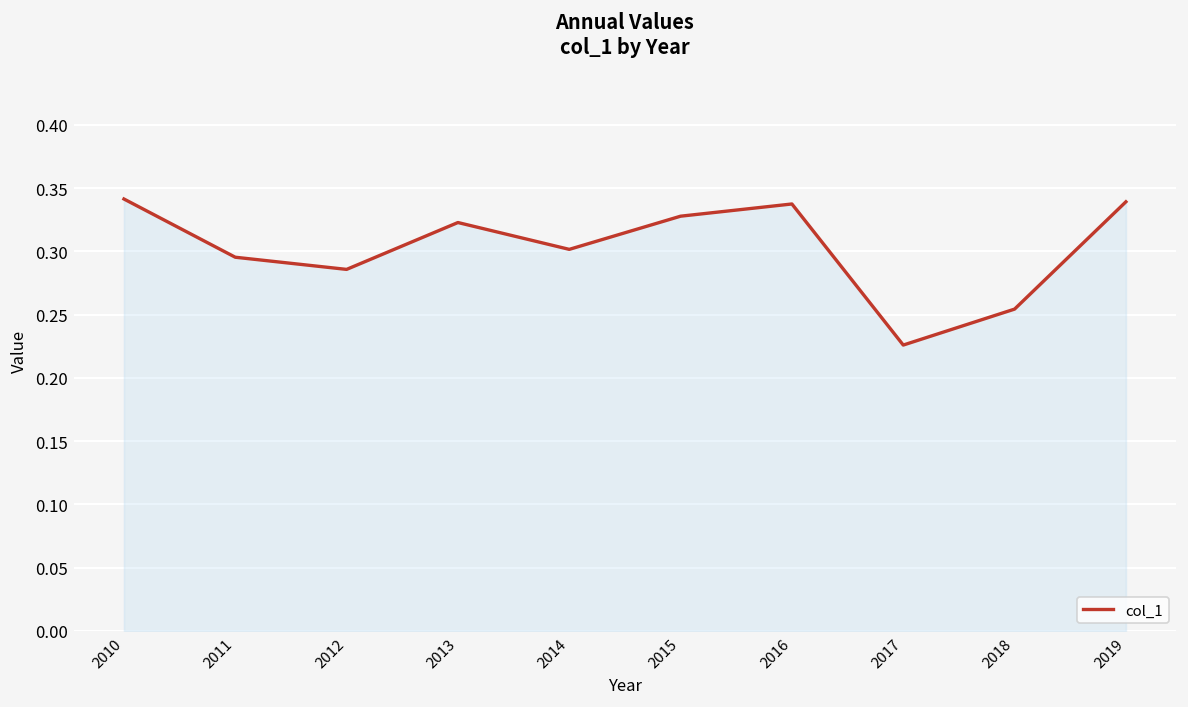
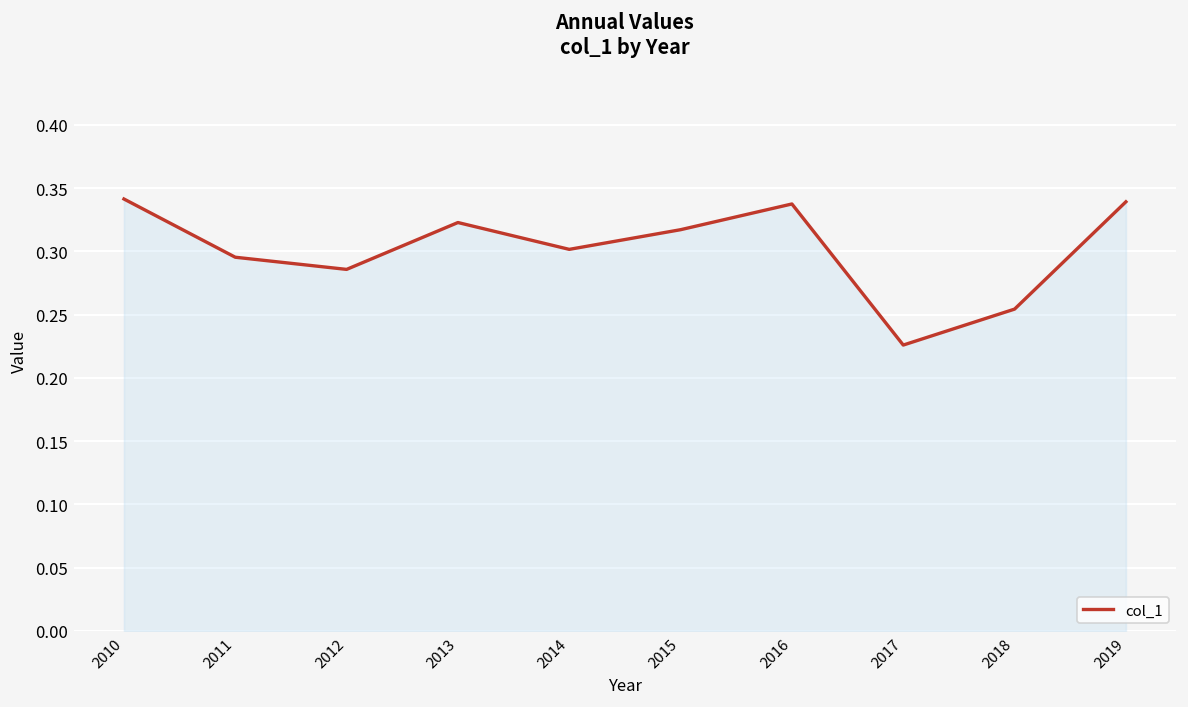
2015: 0.328 -> 0.317
